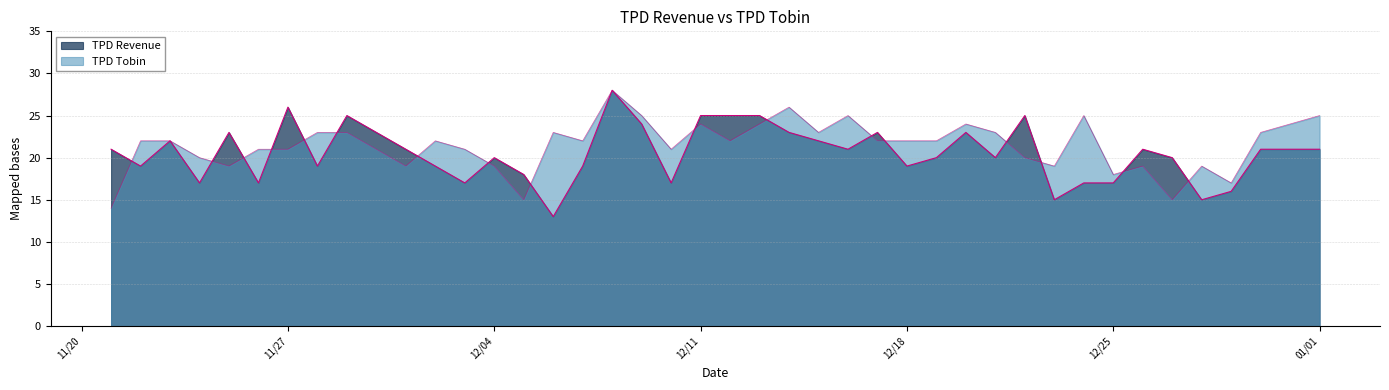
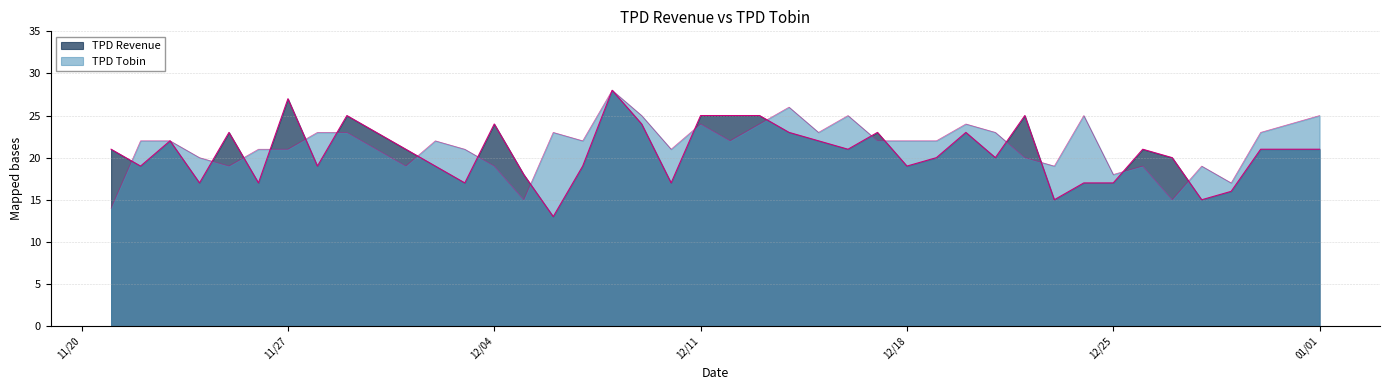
TPD Revenue, 11/27: 26 -> 27
TPD Revenue, 12/04: 20 -> 24
